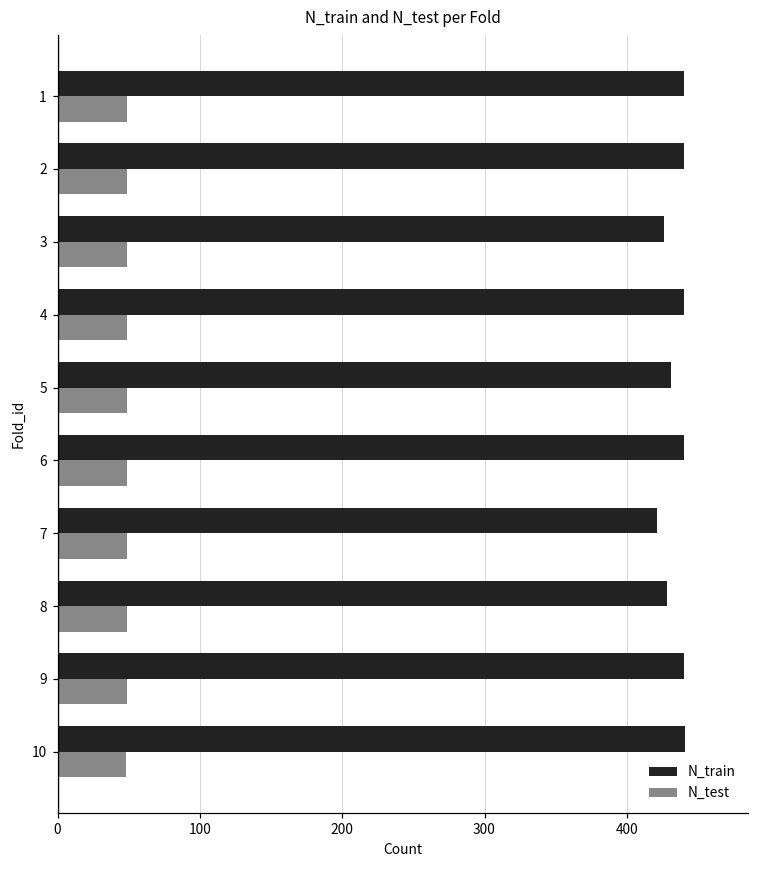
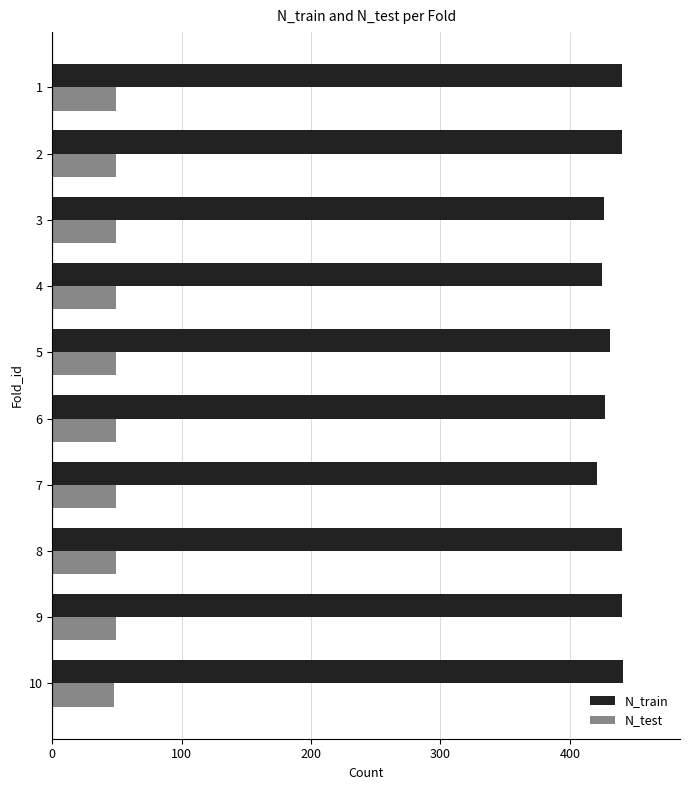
N_train, 4: 440 -> 425
N_train, 6: 440 -> 427
N_train, 8: 428 -> 440
